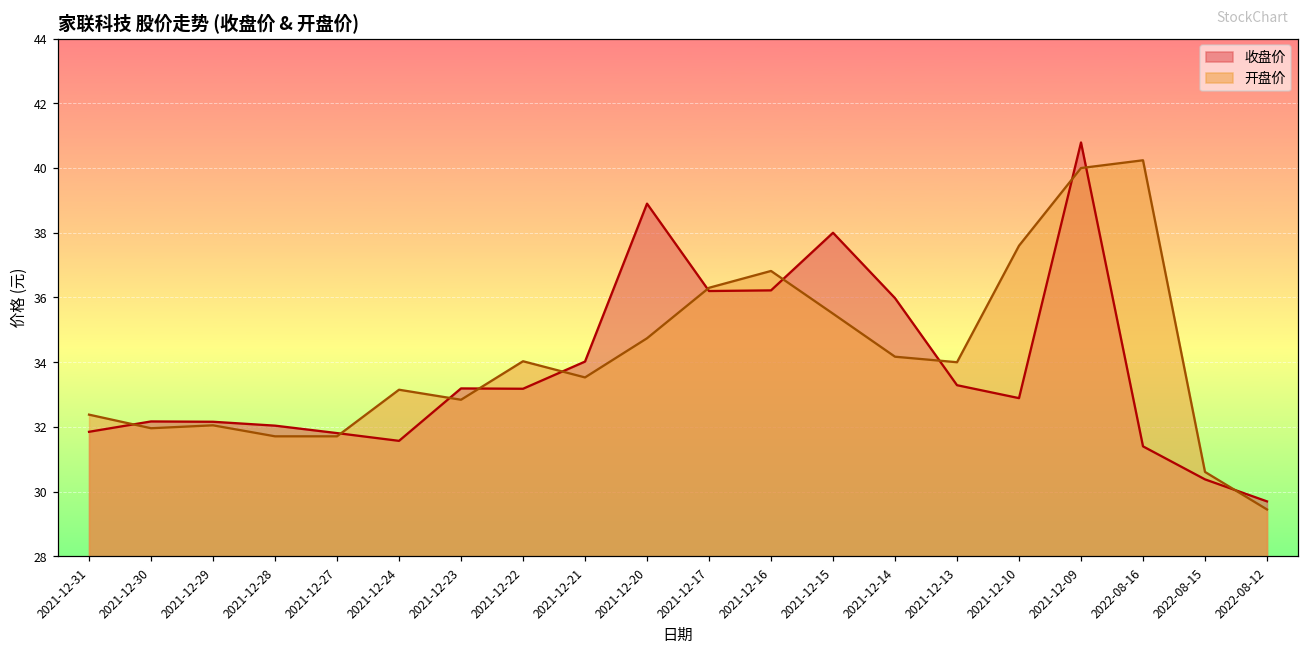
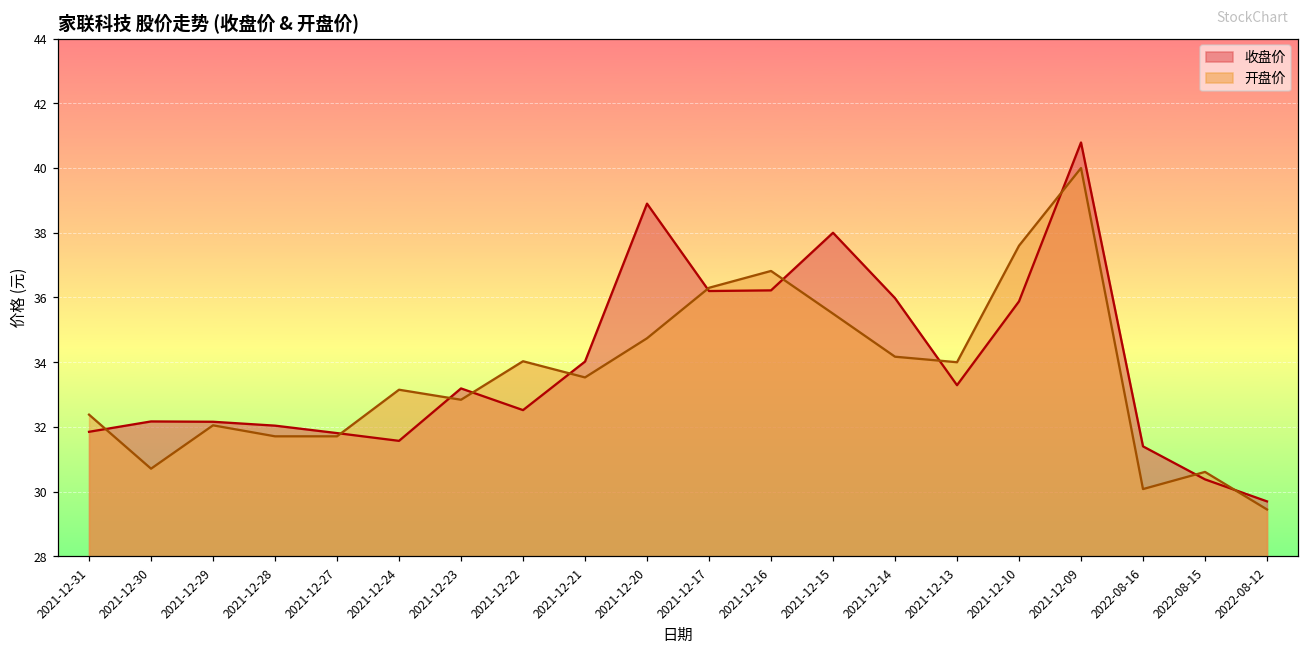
开盘价, 2021-12-30: 32.0 -> 30.7
收盘价, 2021-12-22: 33.2 -> 32.5
收盘价, 2021-12-10: 32.9 -> 35.9
开盘价, 2022-08-16: 40.2 -> 30.1
